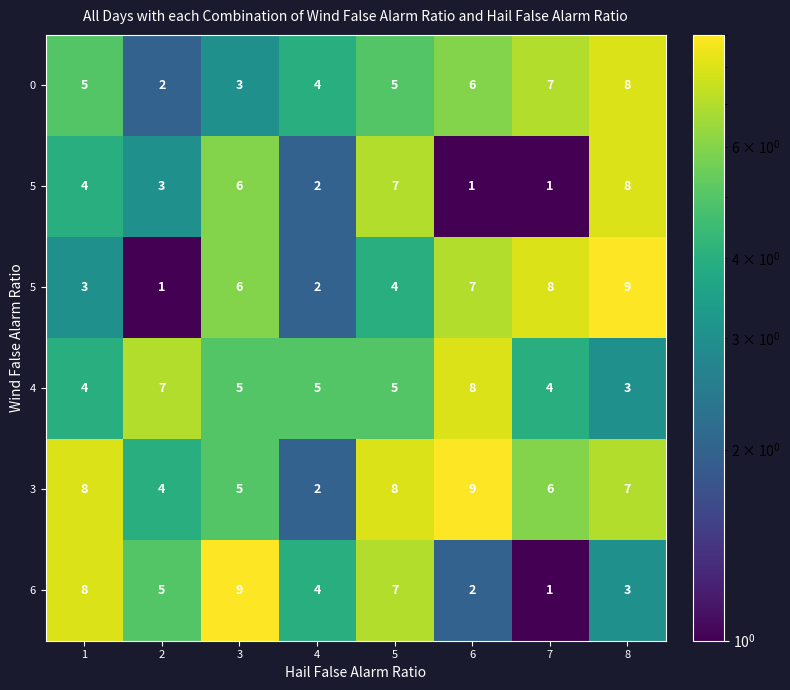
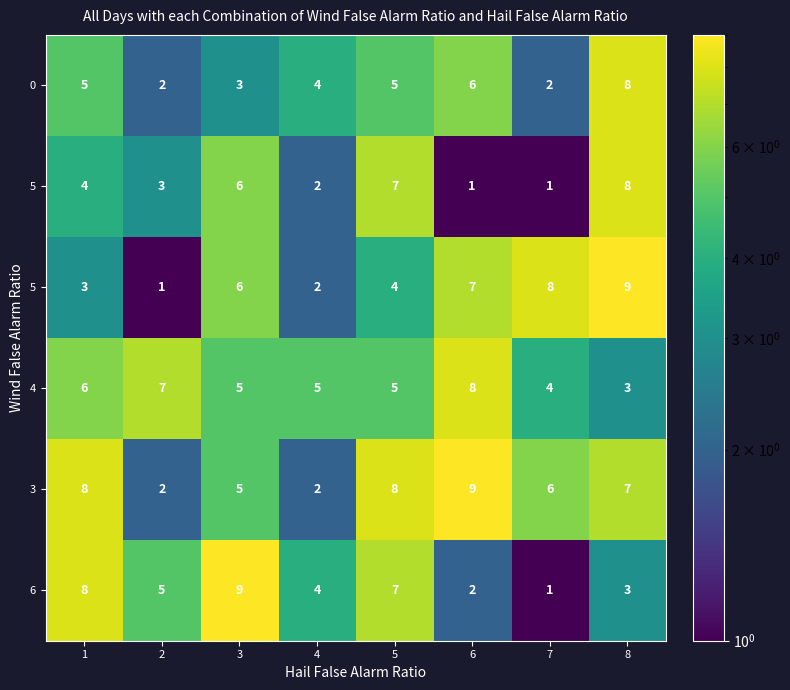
0, 7: 7 -> 2
4, 1: 4 -> 6
3, 2: 4 -> 2
